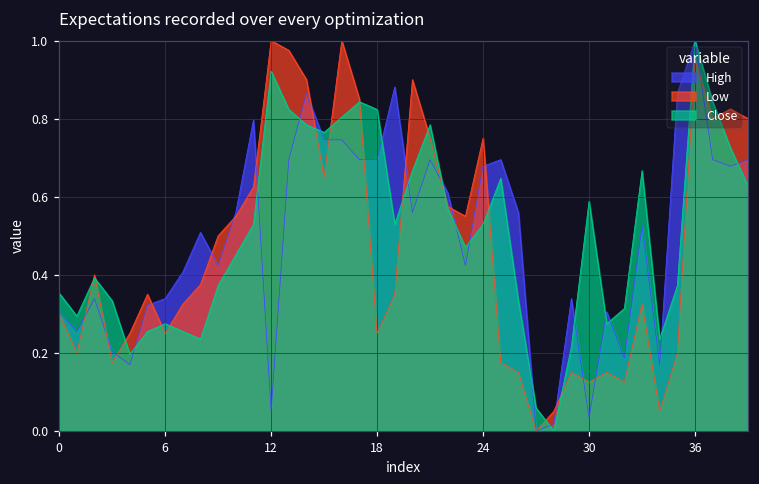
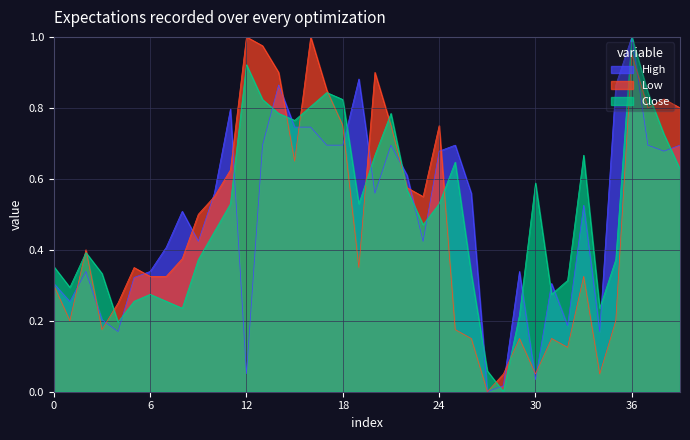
Low, 6: 0.25 -> 0.33
Low, 18: 0.25 -> 0.75
Low, 30: 0.12 -> 0.05
